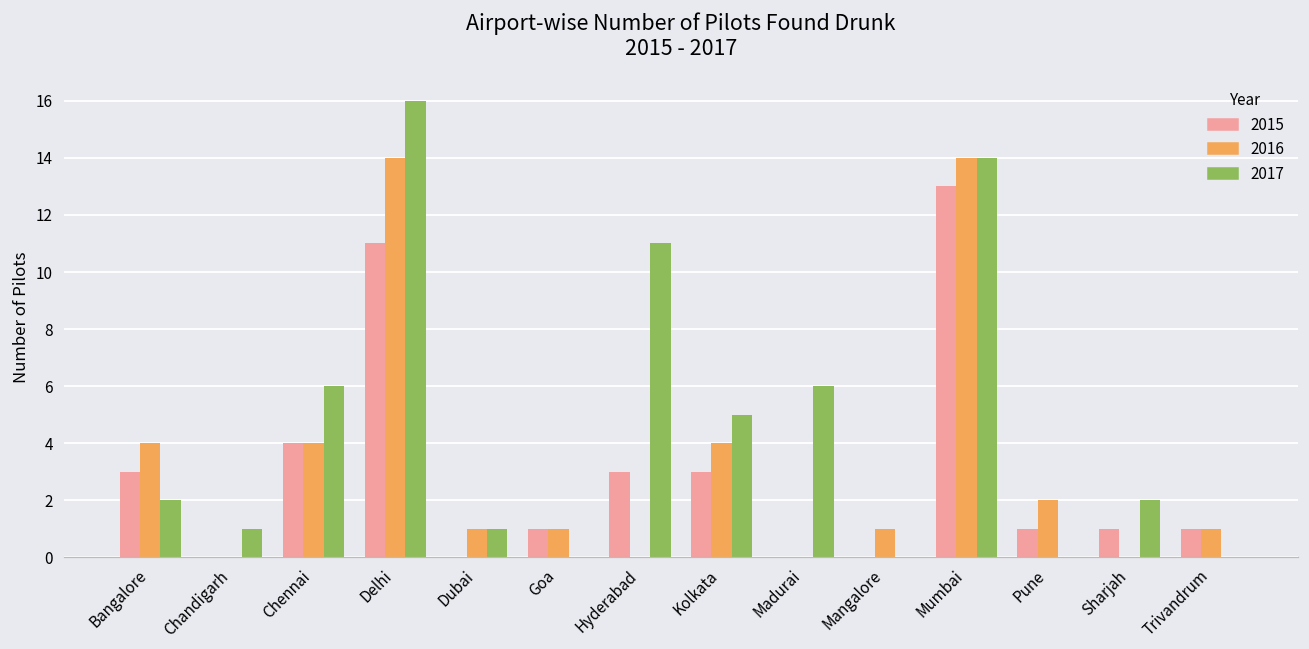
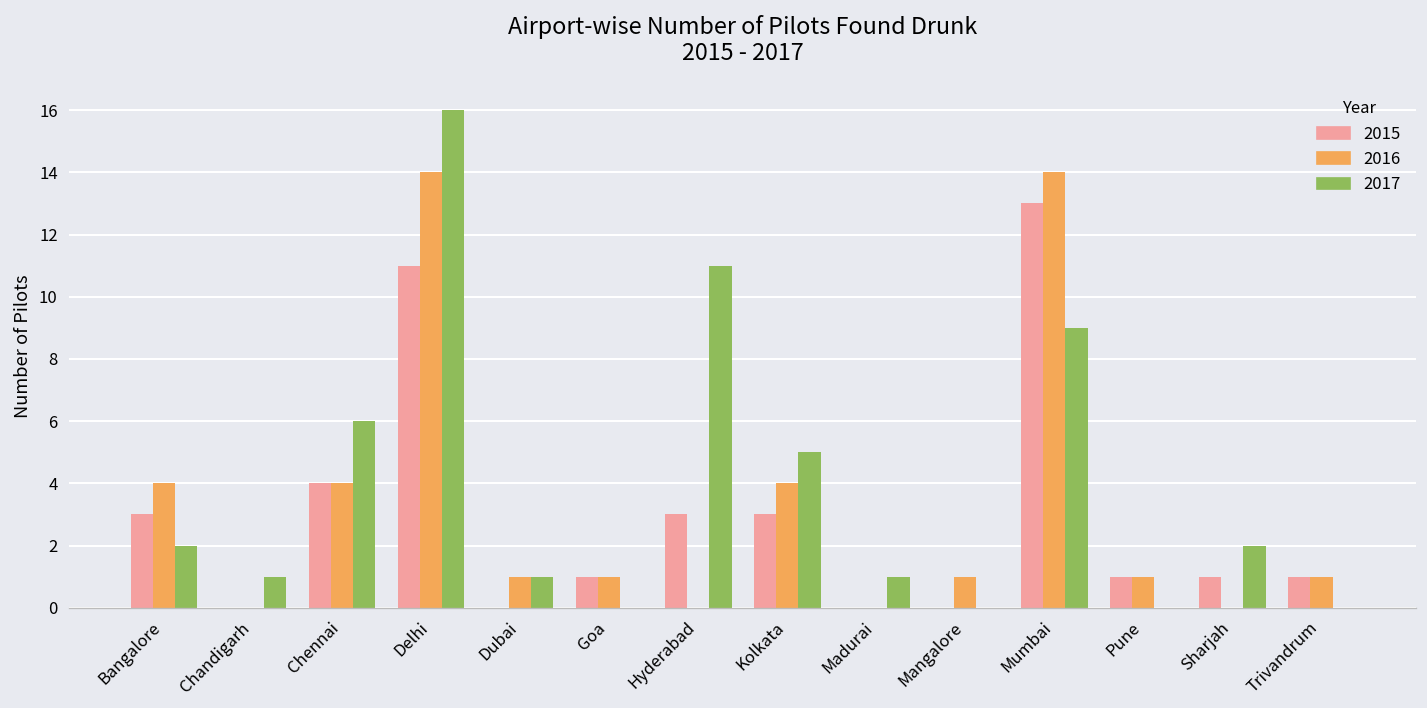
2017, Madurai: 6 -> 1
2017, Mumbai: 14 -> 9
2016, Pune: 2 -> 1
